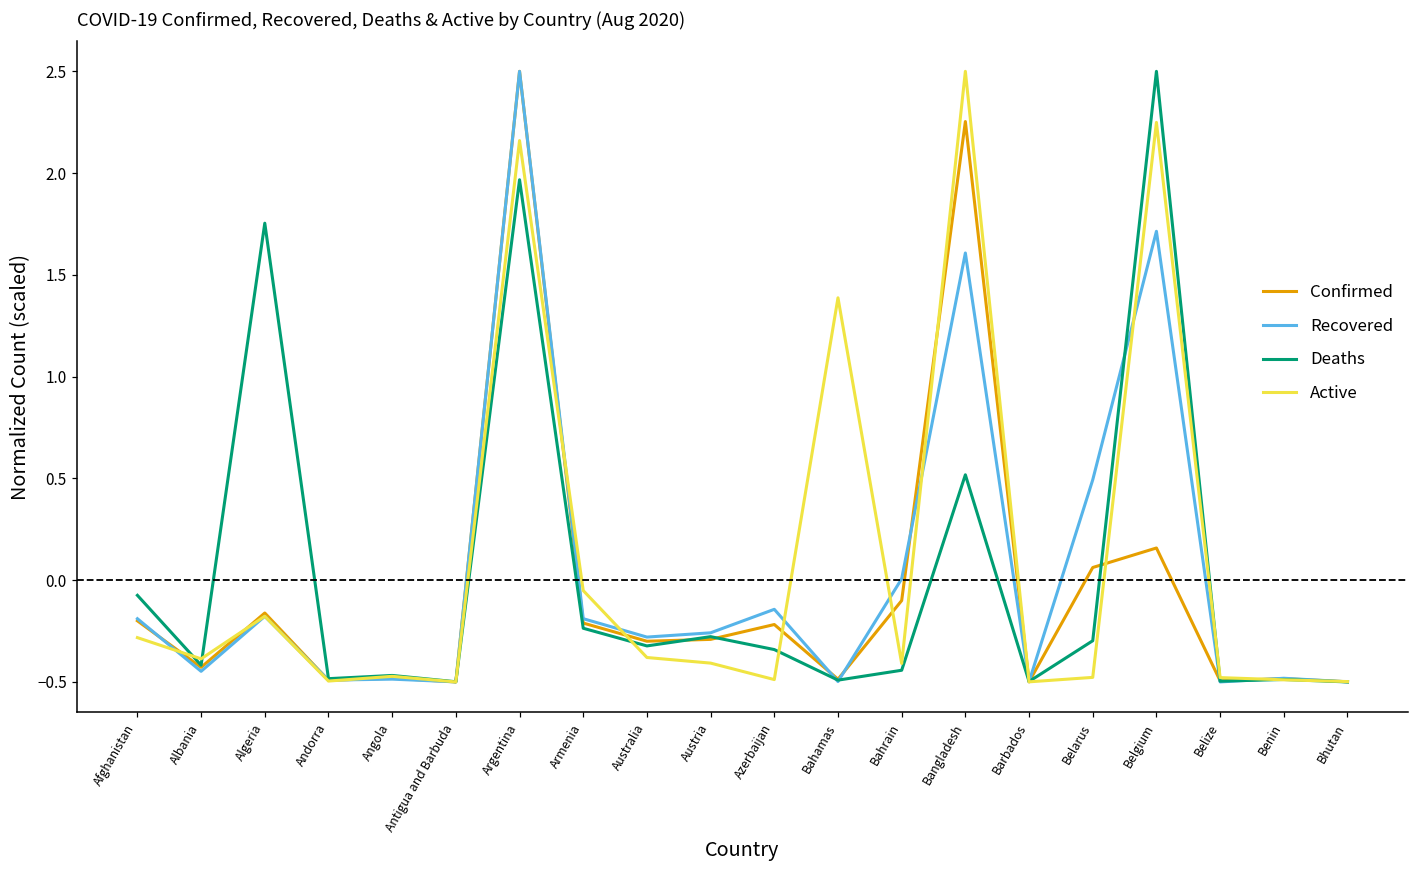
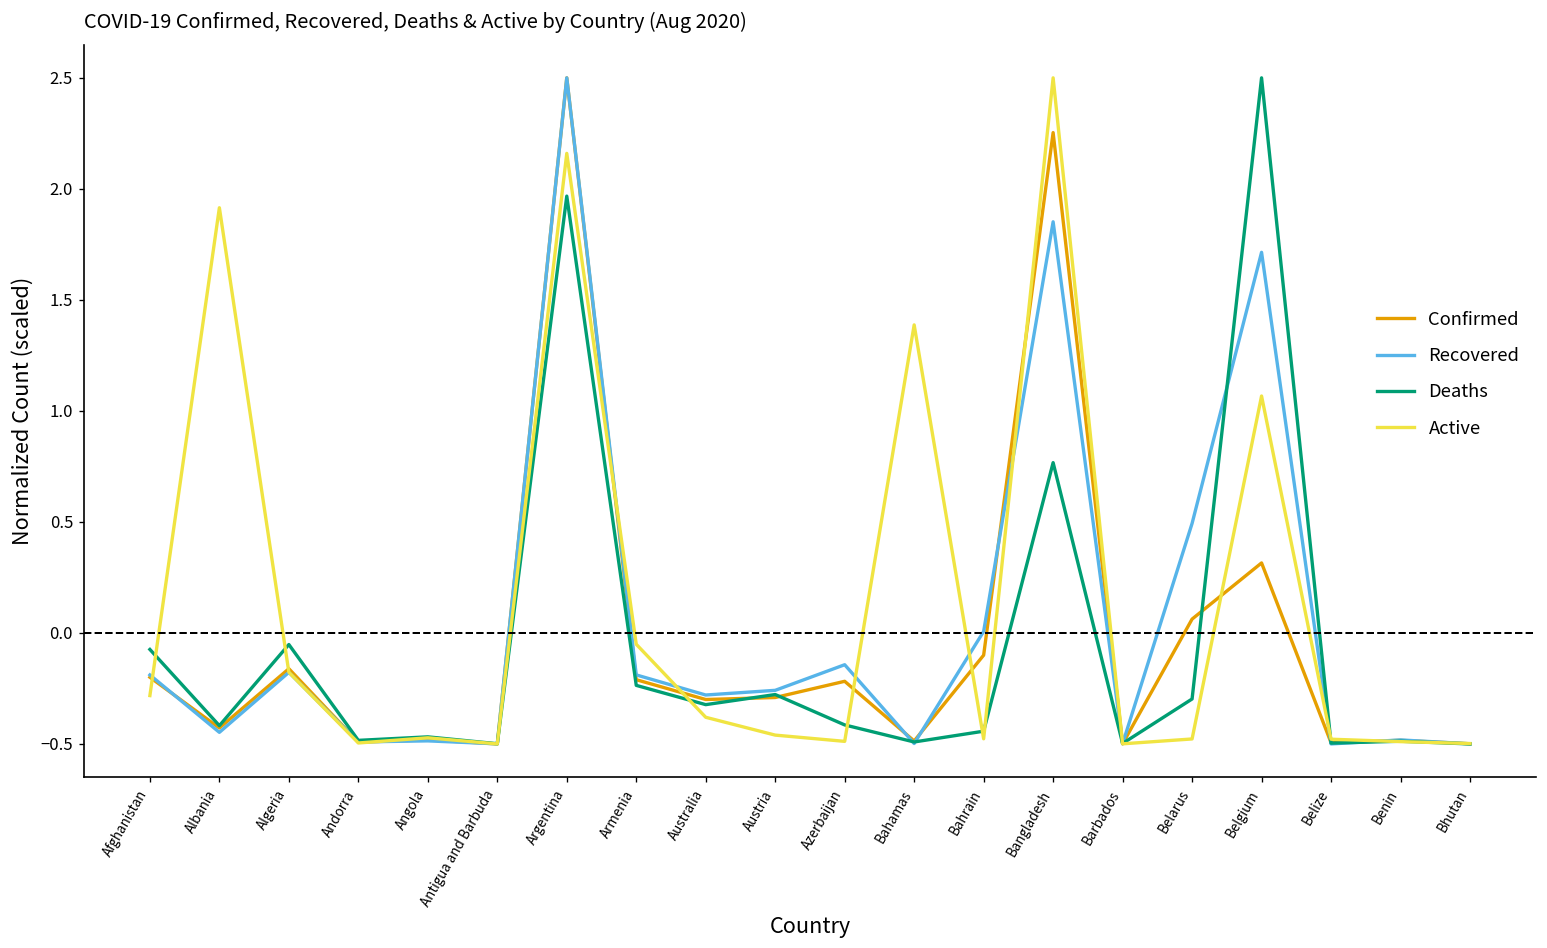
Active, Albania: -0.39 -> 1.91
Deaths, Algeria: 1.75 -> -0.05
Active, Austria: -0.41 -> -0.46
Deaths, Azerbaijan: -0.34 -> -0.41
Active, Bahrain: -0.41 -> -0.48
Recovered, Bangladesh: 1.61 -> 1.85
Deaths, Bangladesh: 0.52 -> 0.77
Confirmed, Belgium: 0.16 -> 0.32
Active, Belgium: 2.25 -> 1.07
